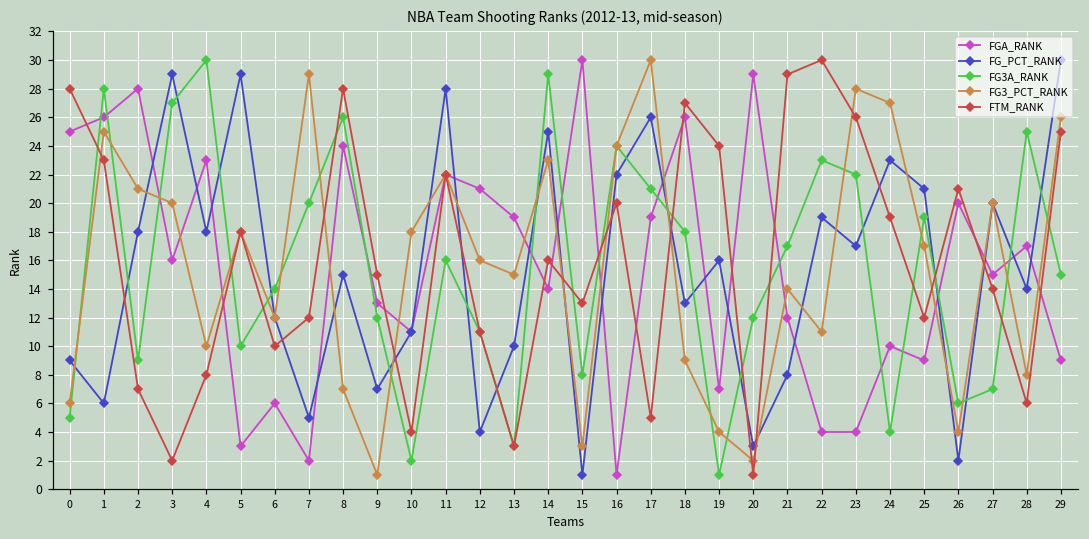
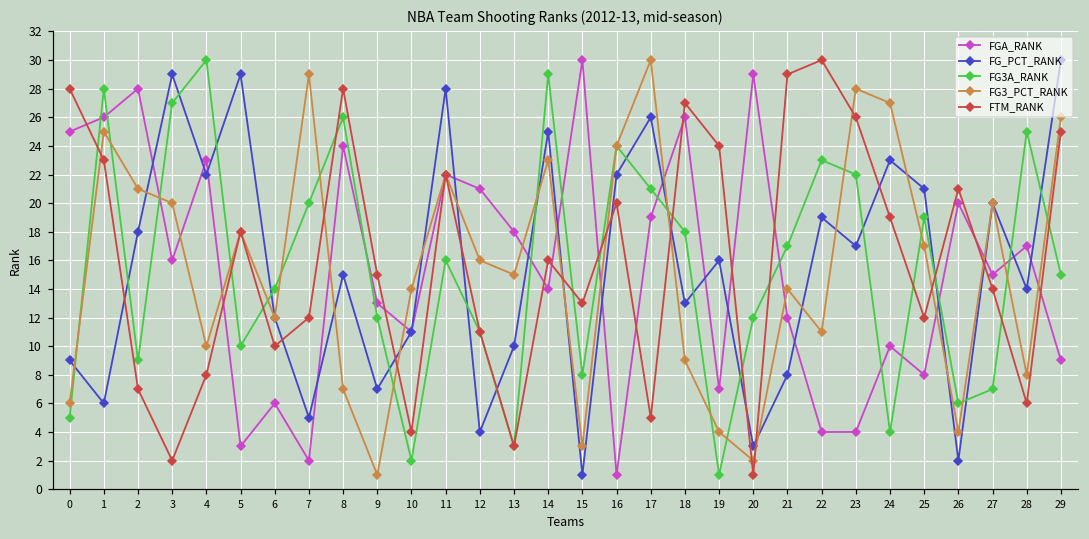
FG_PCT_RANK, 4: 18 -> 22
FG3_PCT_RANK, 10: 18 -> 14
FGA_RANK, 13: 19 -> 18
FGA_RANK, 25: 9 -> 8
